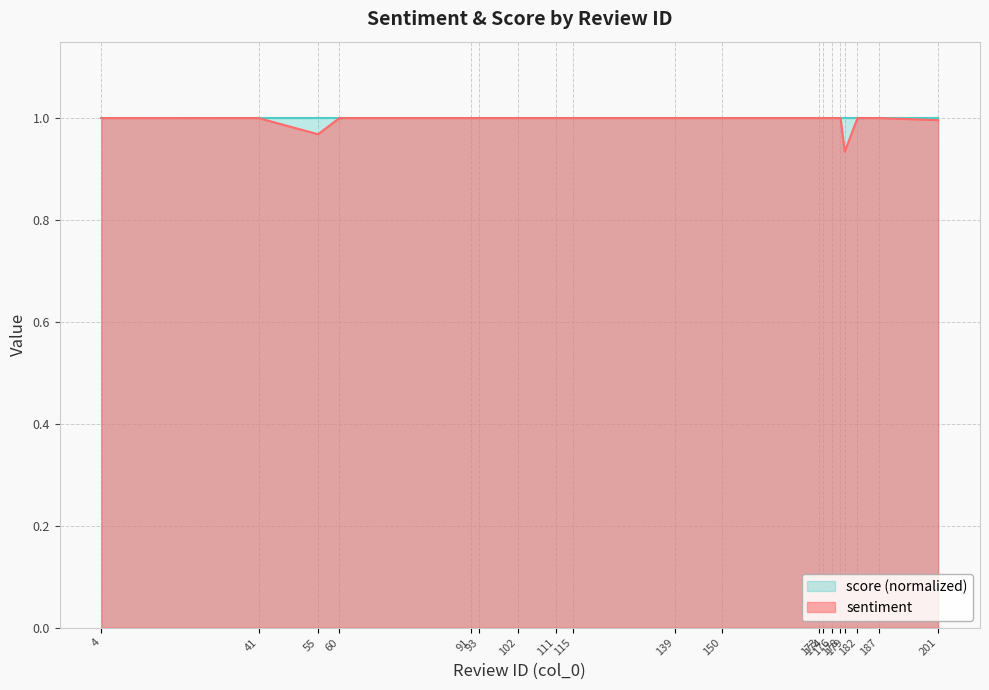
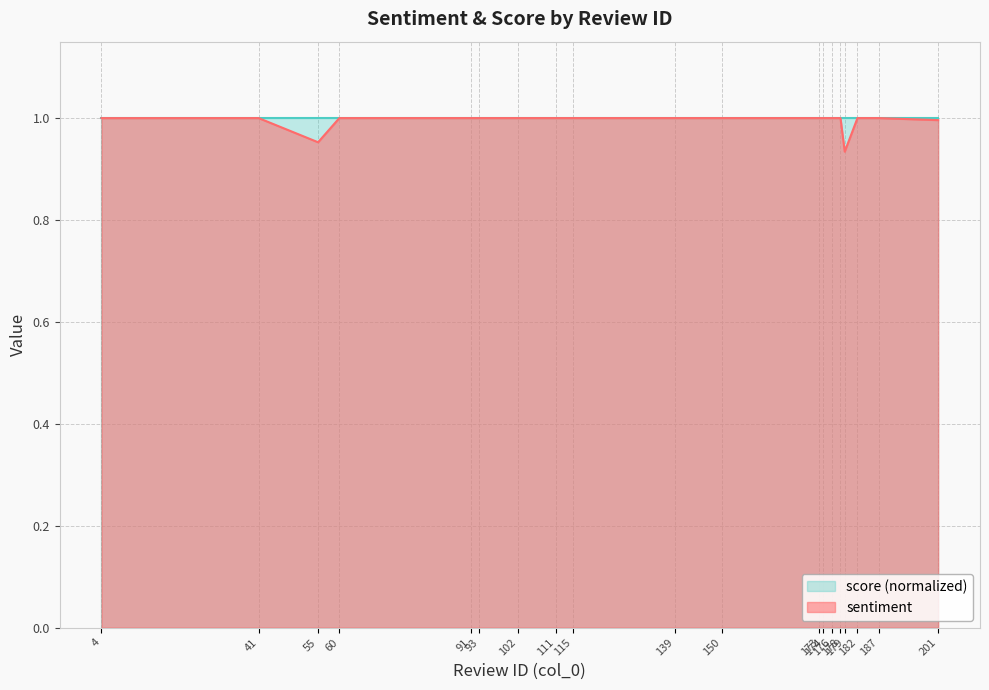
sentiment, 55: 0.97 -> 0.95
